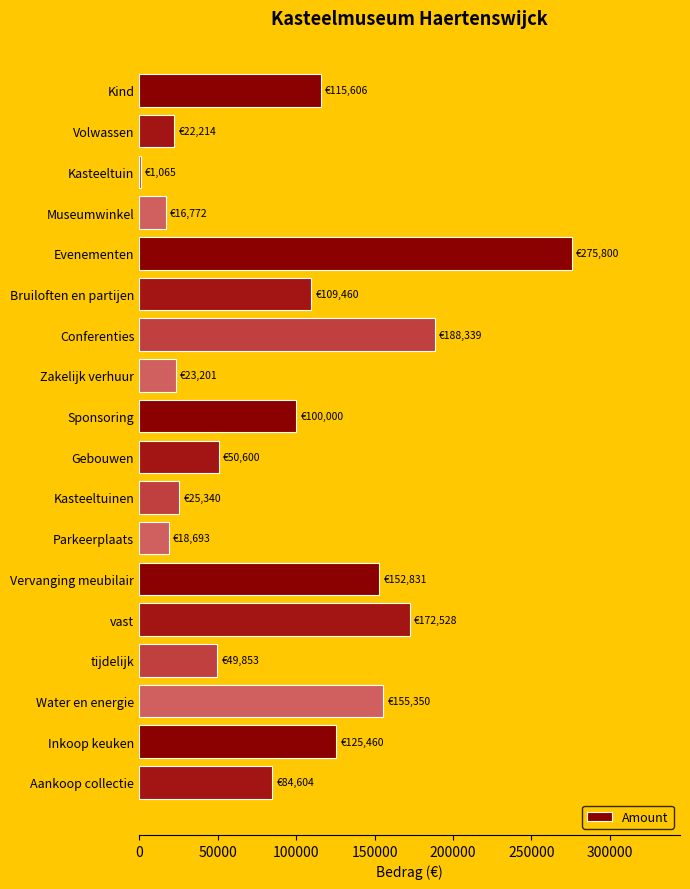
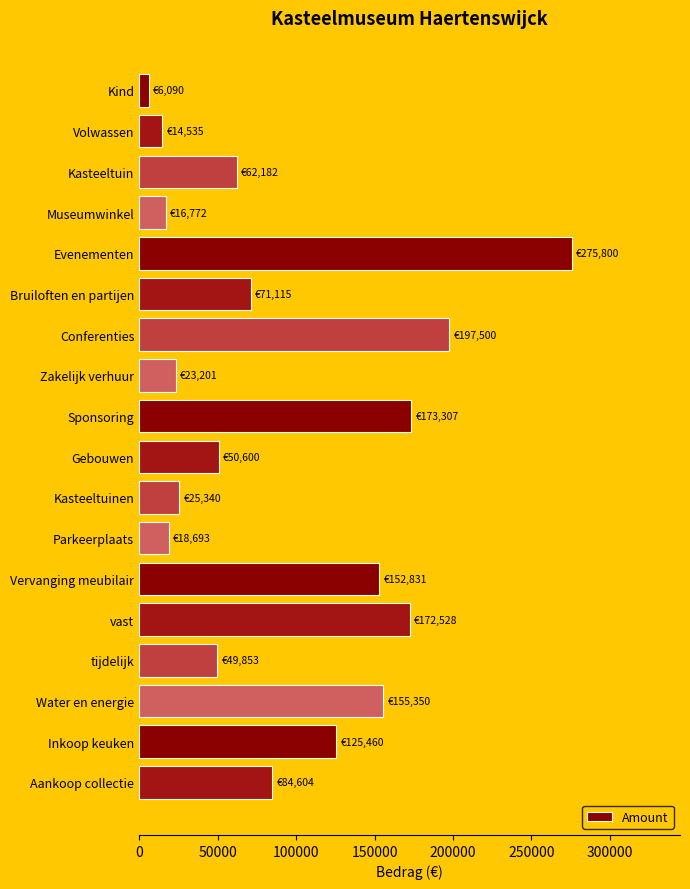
Kind: €115,606 -> €6,090
Volwassen: €22,214 -> €14,535
Kasteeltuin: €1,065 -> €62,182
Bruiloften en partijen: €109,460 -> €71,115
Conferenties: €188,339 -> €197,500
Sponsoring: €100,000 -> €173,307
